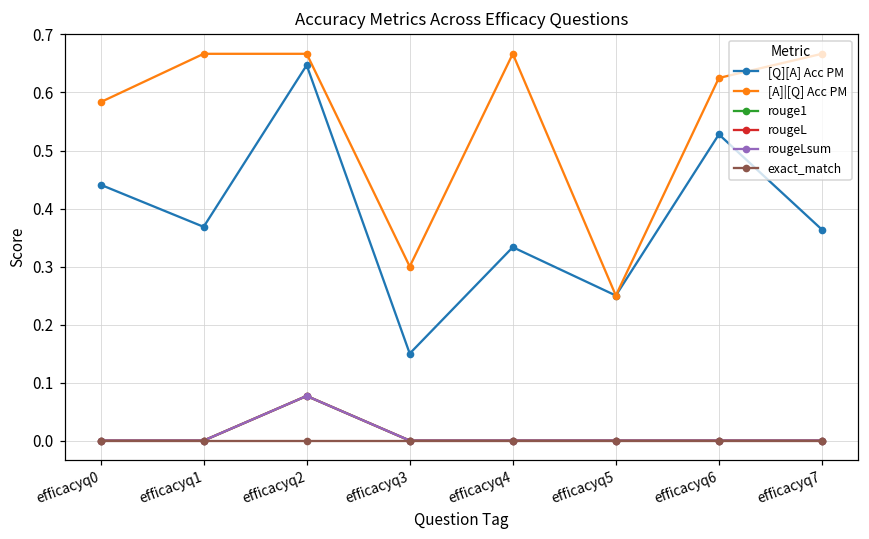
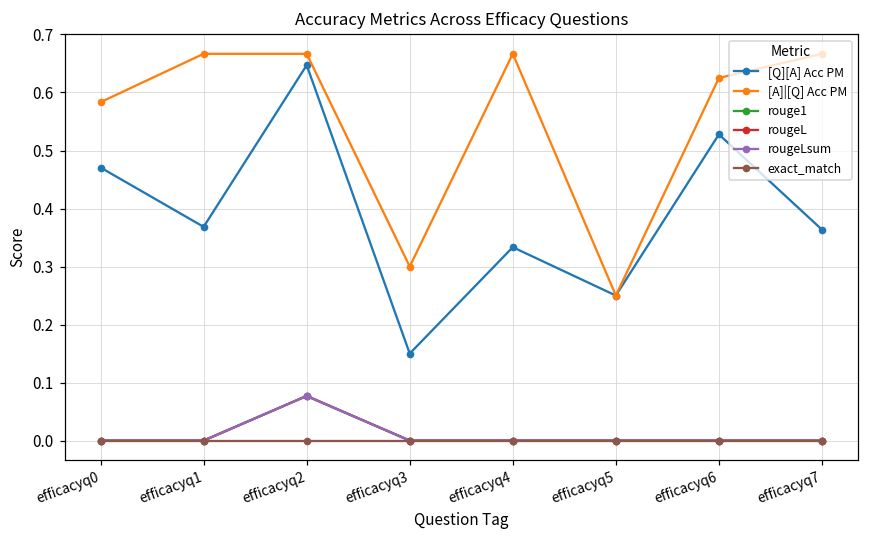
[Q][A] Acc PM, efficacyq0: 0.44 -> 0.47
